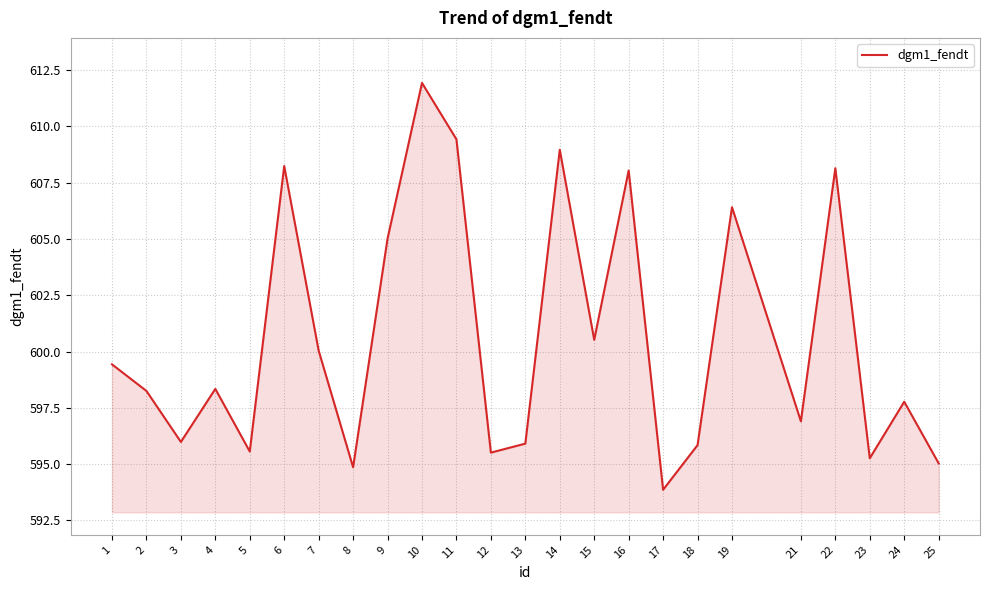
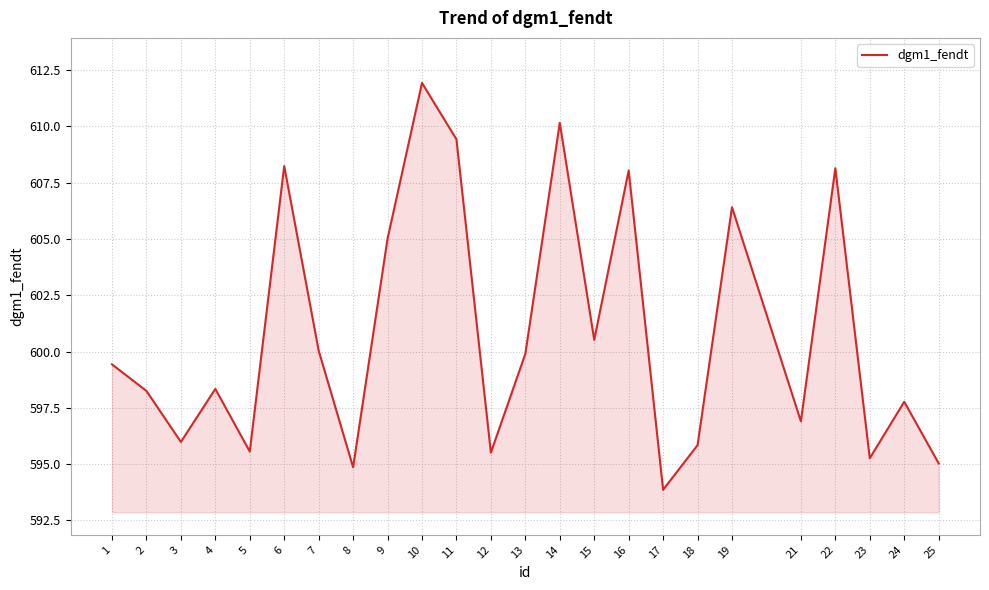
13: 595.9 -> 599.9
14: 609.0 -> 610.2
